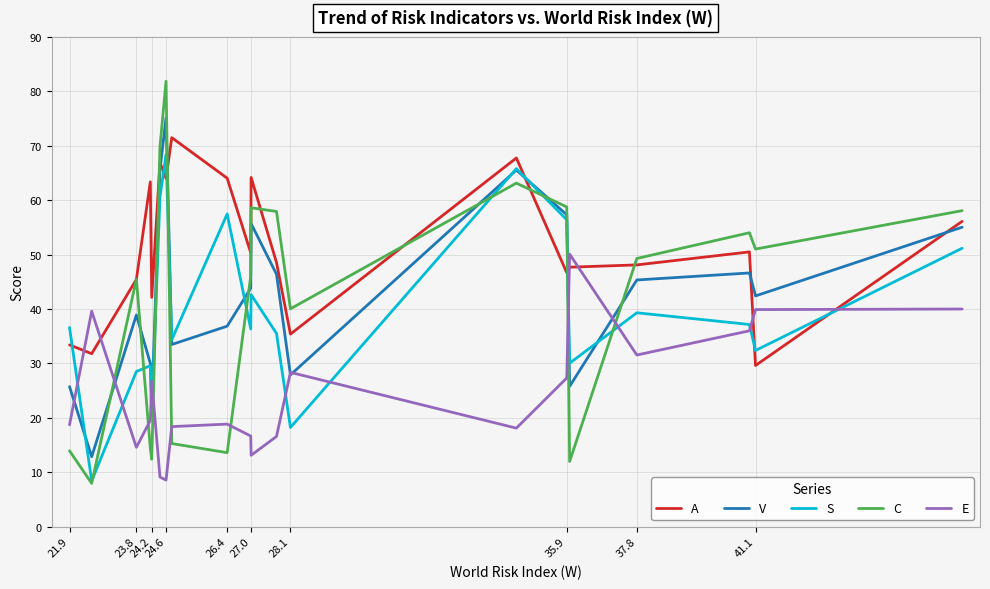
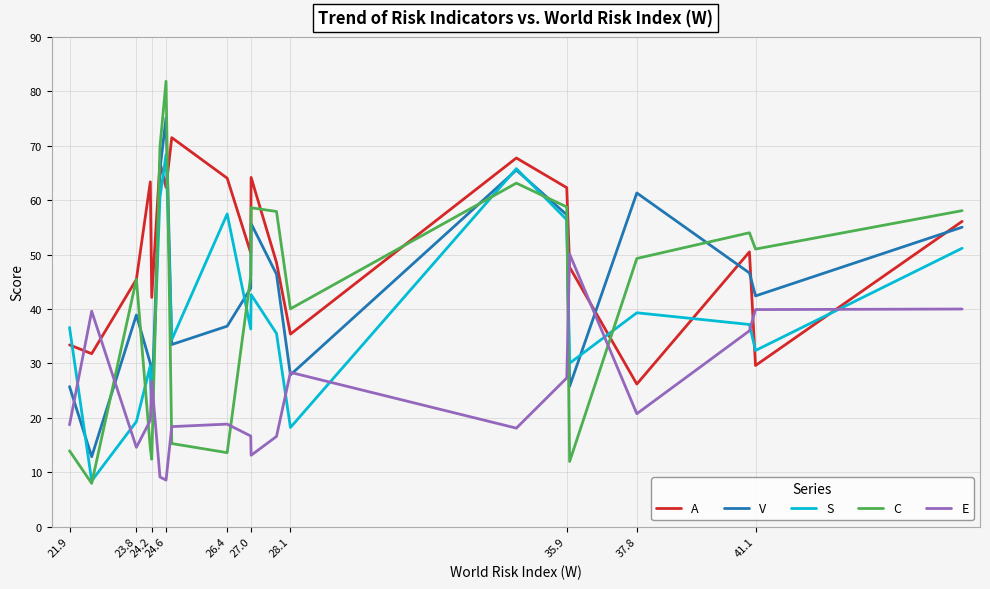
S, 23.8: 29 -> 19
A, 24.6: 64 -> 62
A, 35.9: 47 -> 62
A, 37.8: 48 -> 26
V, 37.8: 45 -> 61
E, 37.8: 32 -> 21
